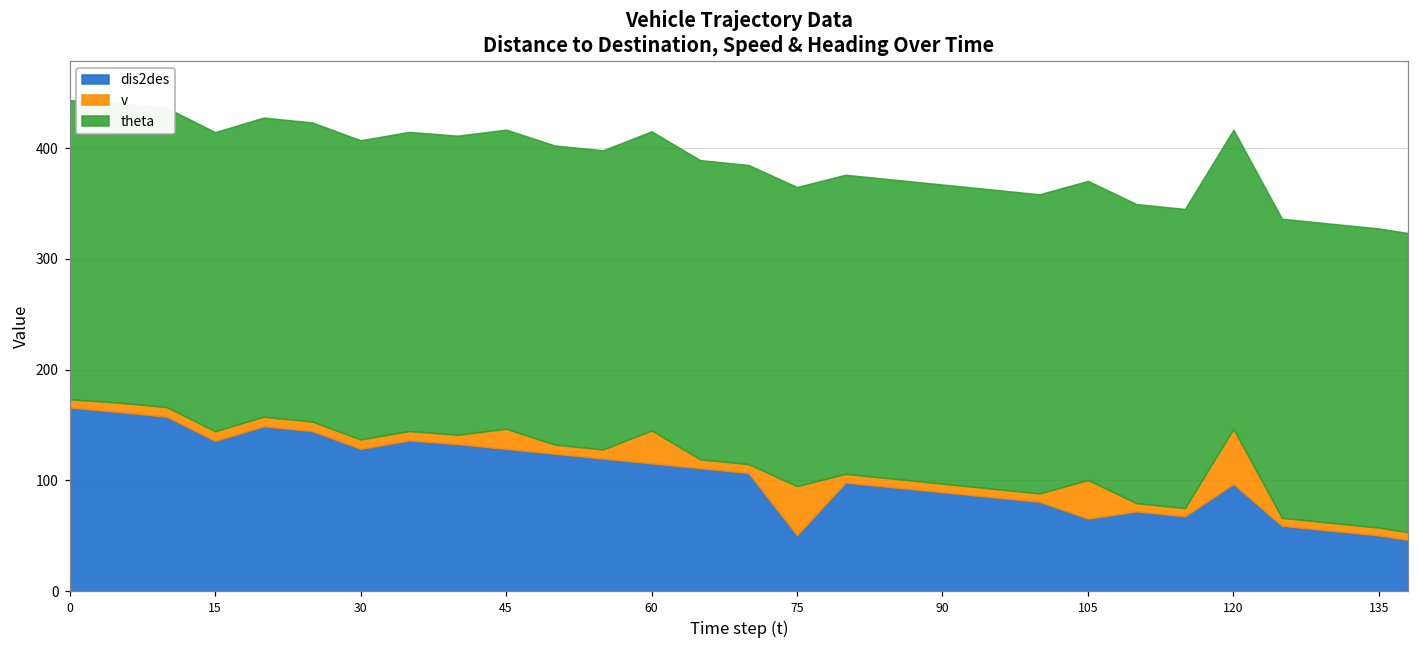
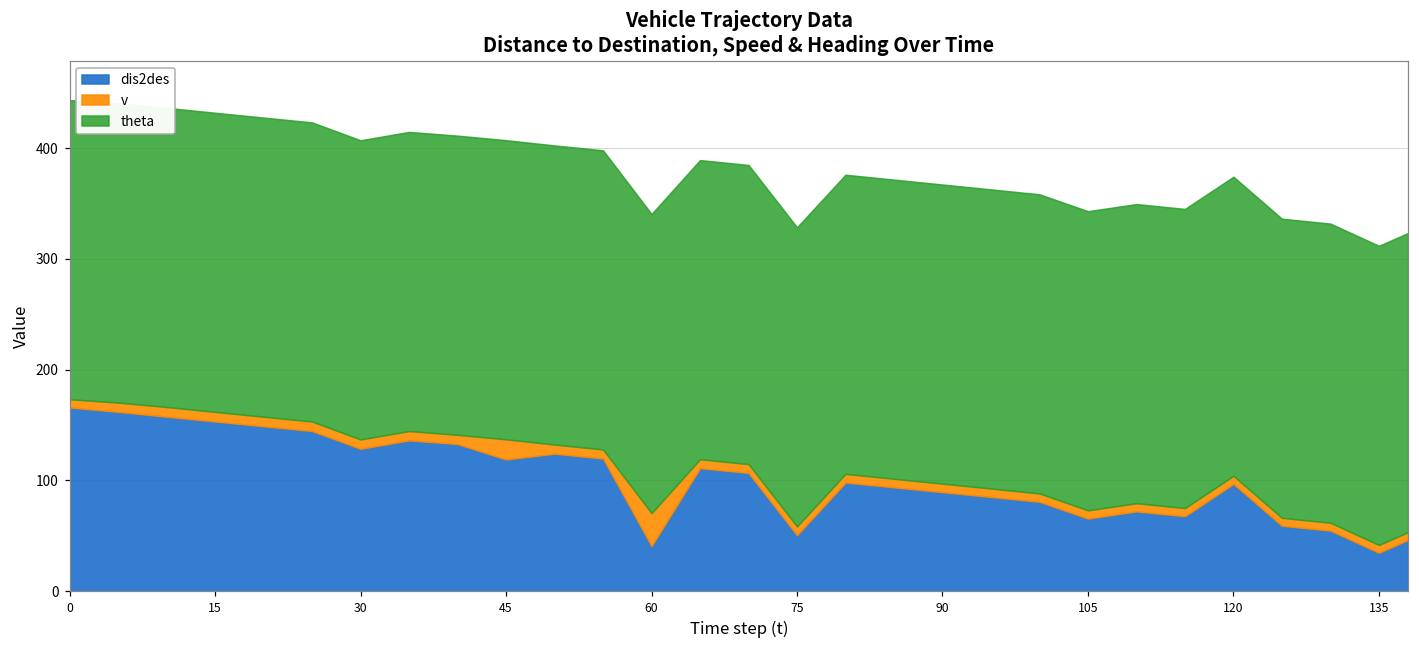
dis2des, 15: 136 -> 153
dis2des, 45: 129 -> 119
dis2des, 60: 116 -> 41
v, 75: 44 -> 8
v, 105: 35 -> 7
v, 120: 50 -> 7
dis2des, 135: 50 -> 35
